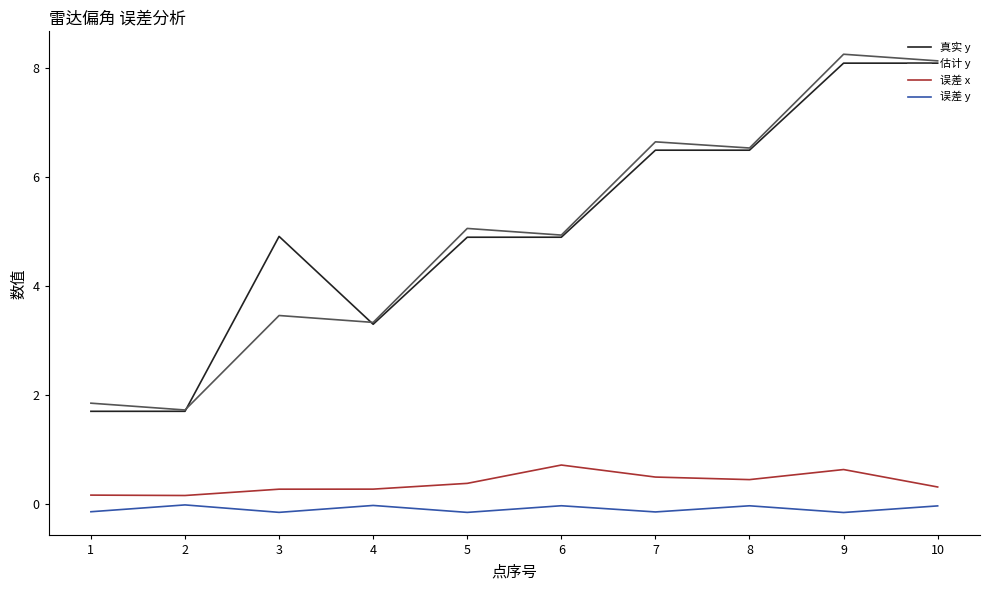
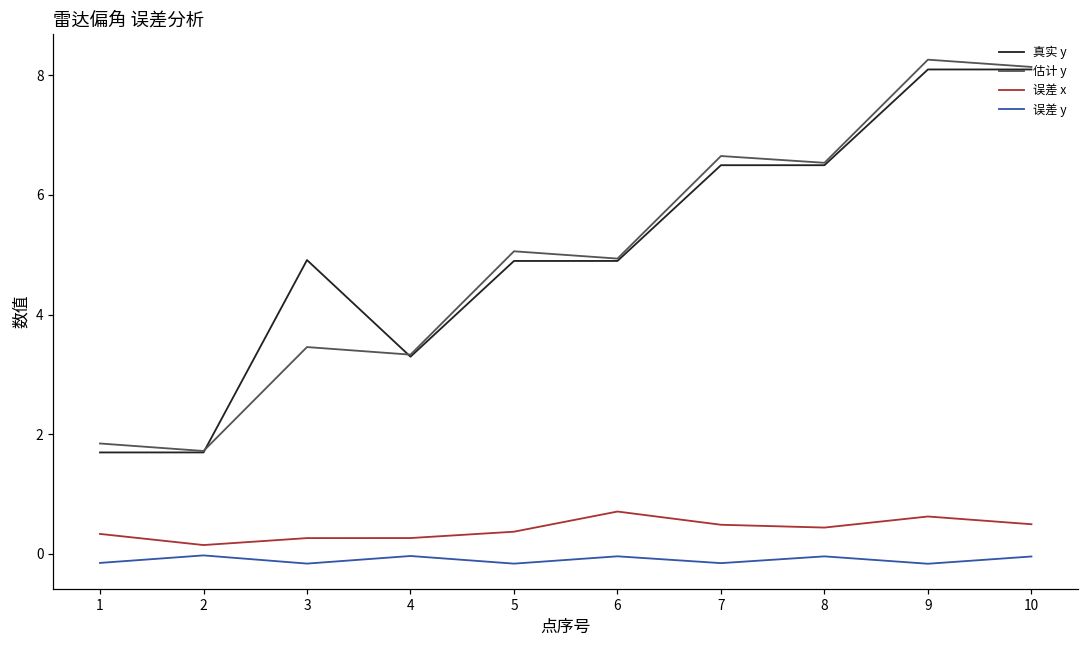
误差 x, 1: 0.2 -> 0.3
误差 x, 10: 0.3 -> 0.5
